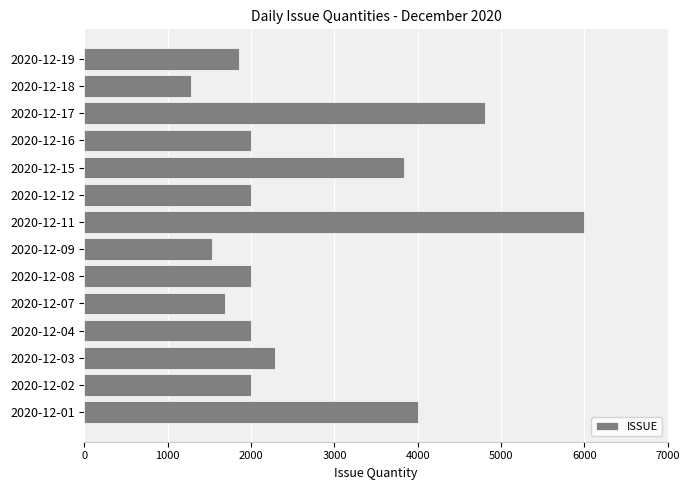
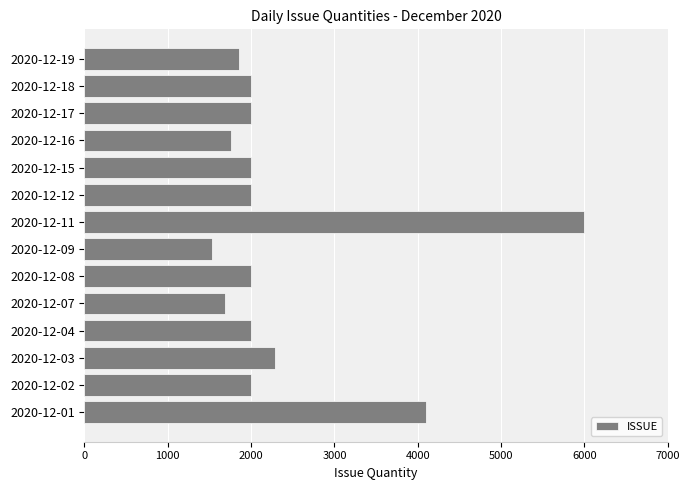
2020-12-18: 1300 -> 2000
2020-12-17: 4800 -> 2000
2020-12-16: 2000 -> 1800
2020-12-15: 3800 -> 2000
2020-12-01: 4000 -> 4100
